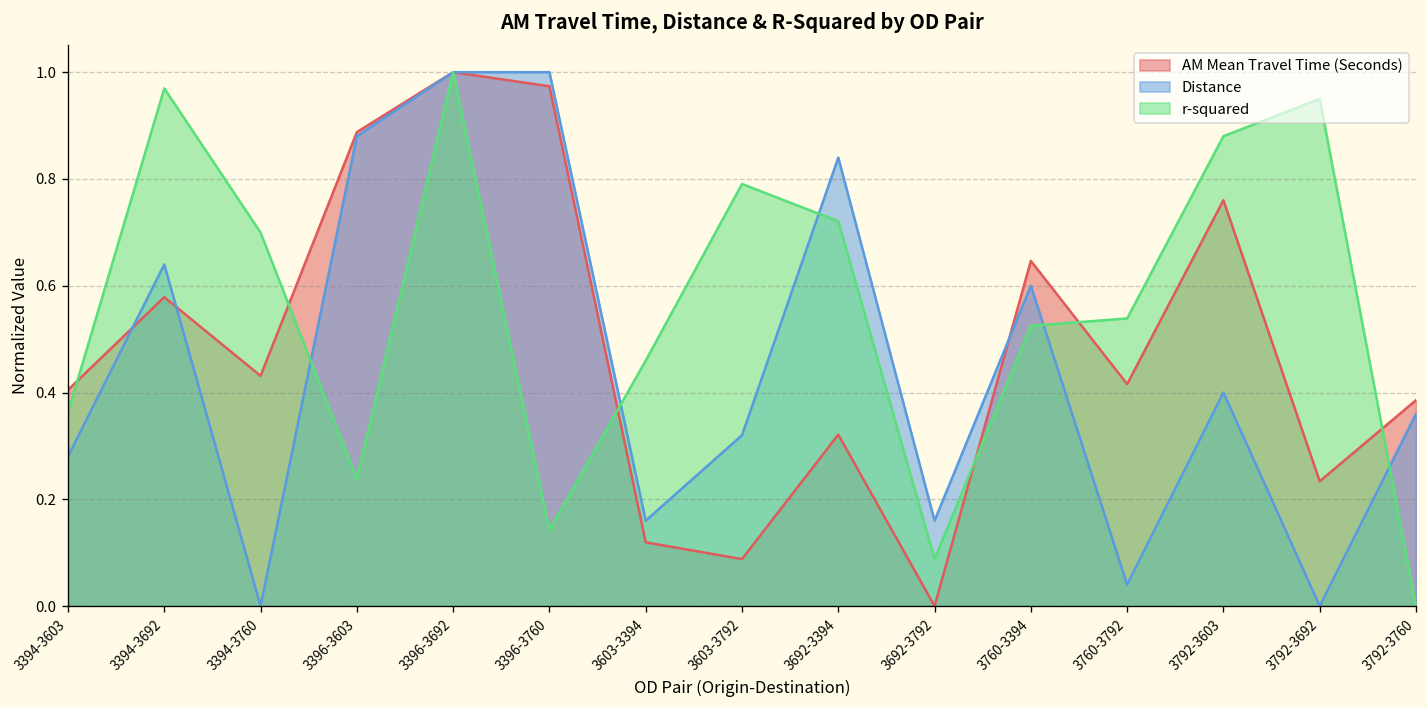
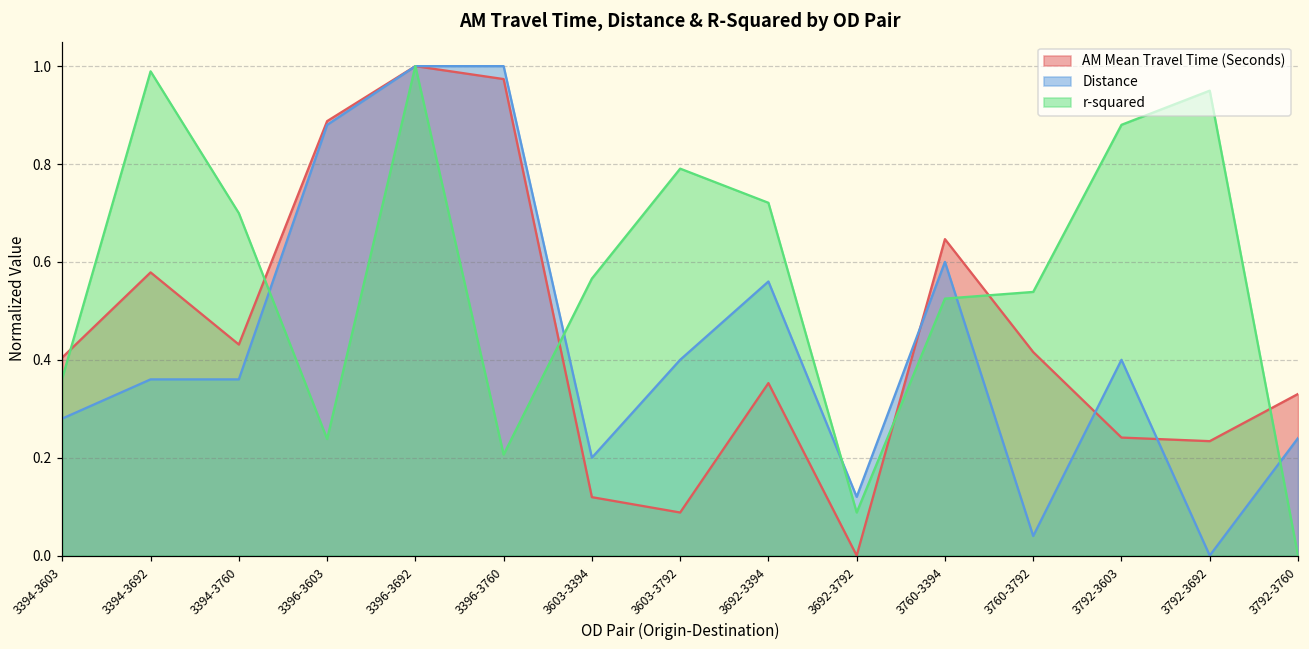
Distance, 3394-3692: 0.64 -> 0.36
r-squared, 3394-3692: 0.97 -> 0.99
Distance, 3394-3760: 0.00 -> 0.36
r-squared, 3396-3760: 0.14 -> 0.21
Distance, 3603-3394: 0.16 -> 0.20
r-squared, 3603-3394: 0.46 -> 0.57
Distance, 3603-3792: 0.32 -> 0.40
AM Mean Travel Time (Seconds), 3692-3394: 0.32 -> 0.35
Distance, 3692-3394: 0.84 -> 0.56
Distance, 3692-3792: 0.16 -> 0.12
AM Mean Travel Time (Seconds), 3792-3603: 0.76 -> 0.24
AM Mean Travel Time (Seconds), 3792-3760: 0.39 -> 0.33
Distance, 3792-3760: 0.36 -> 0.24
